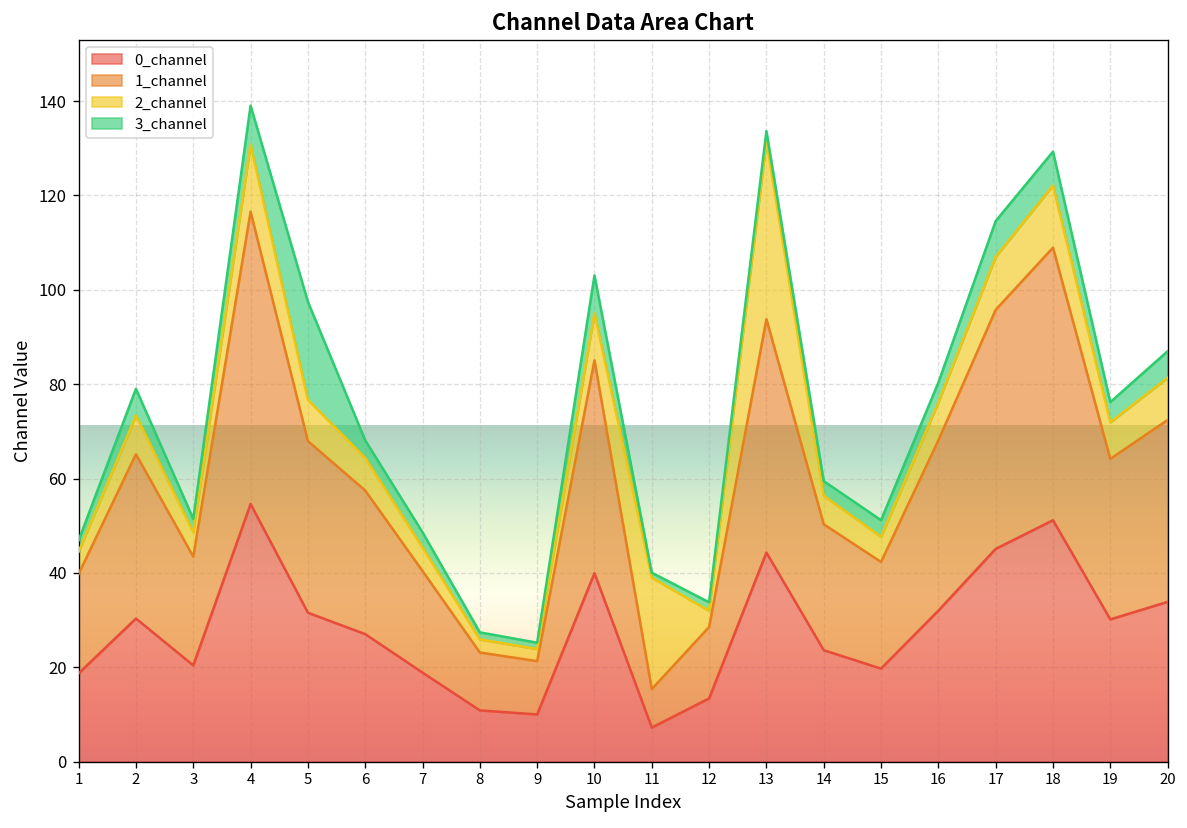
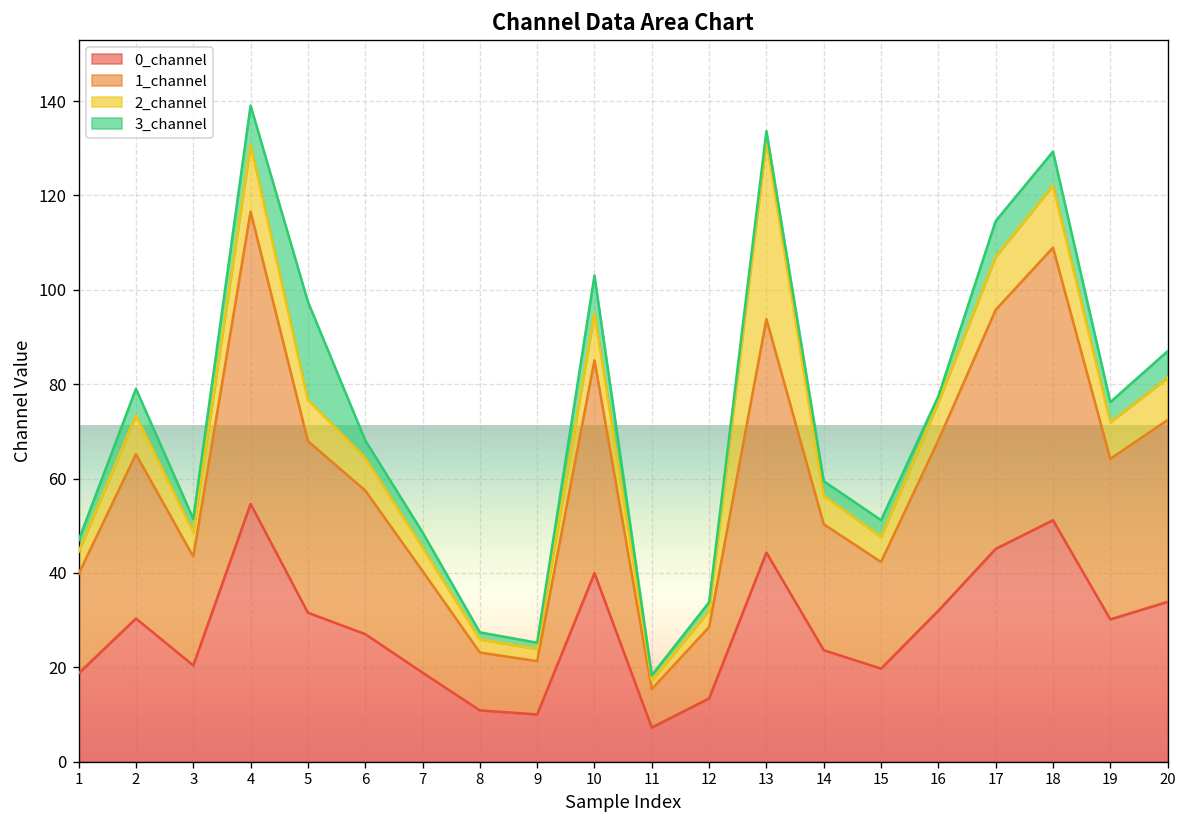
2_channel, 11: 24 -> 2
3_channel, 16: 4 -> 1
